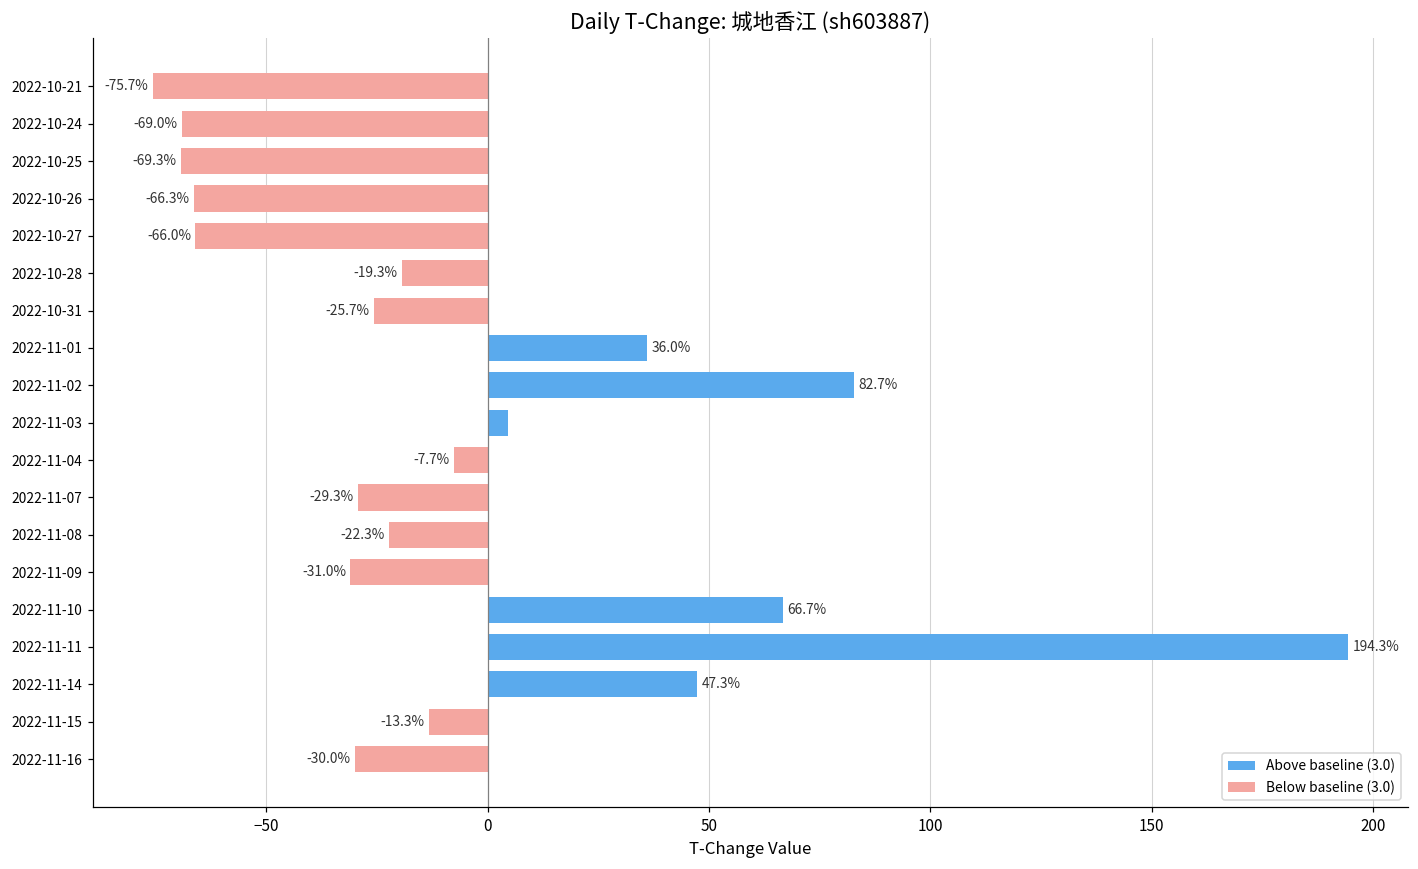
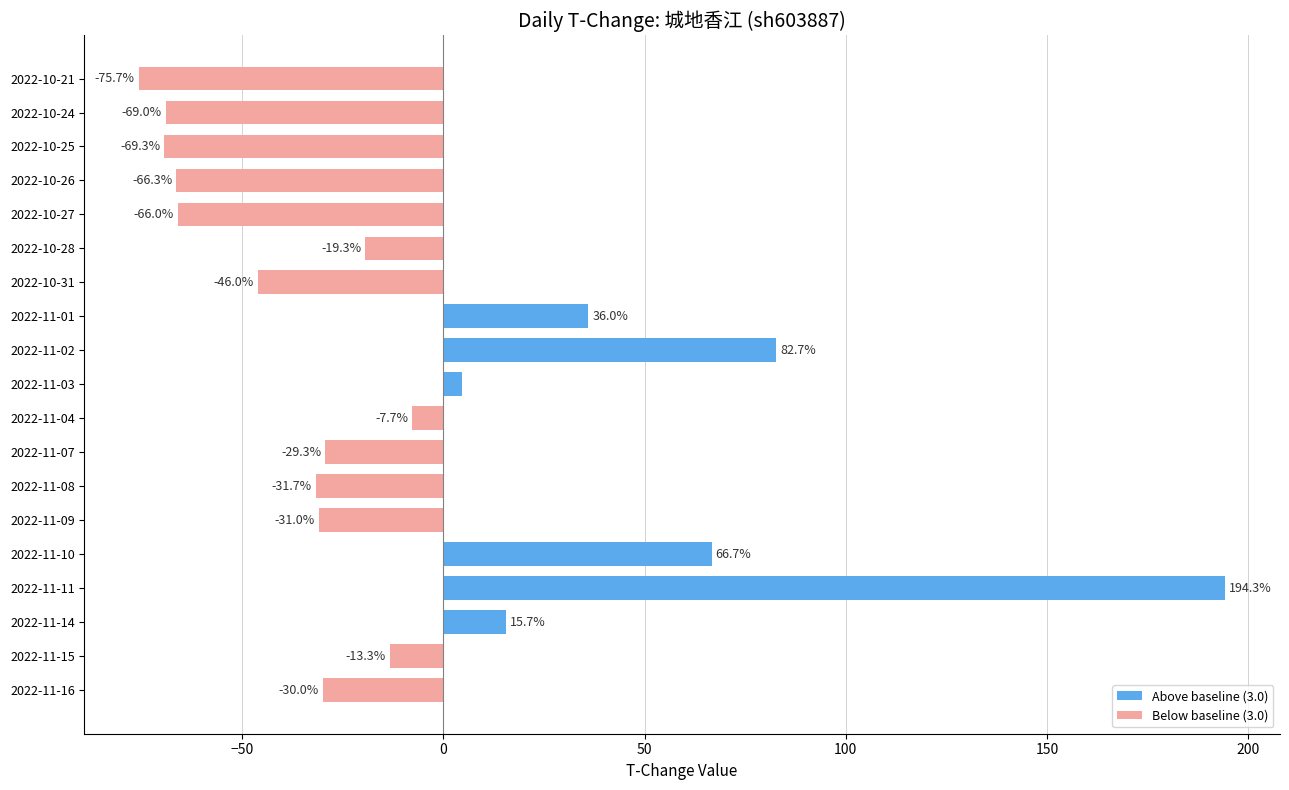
2022-10-31: -25.7% -> -46.0%
2022-11-08: -22.3% -> -31.7%
2022-11-14: 47.3% -> 15.7%
